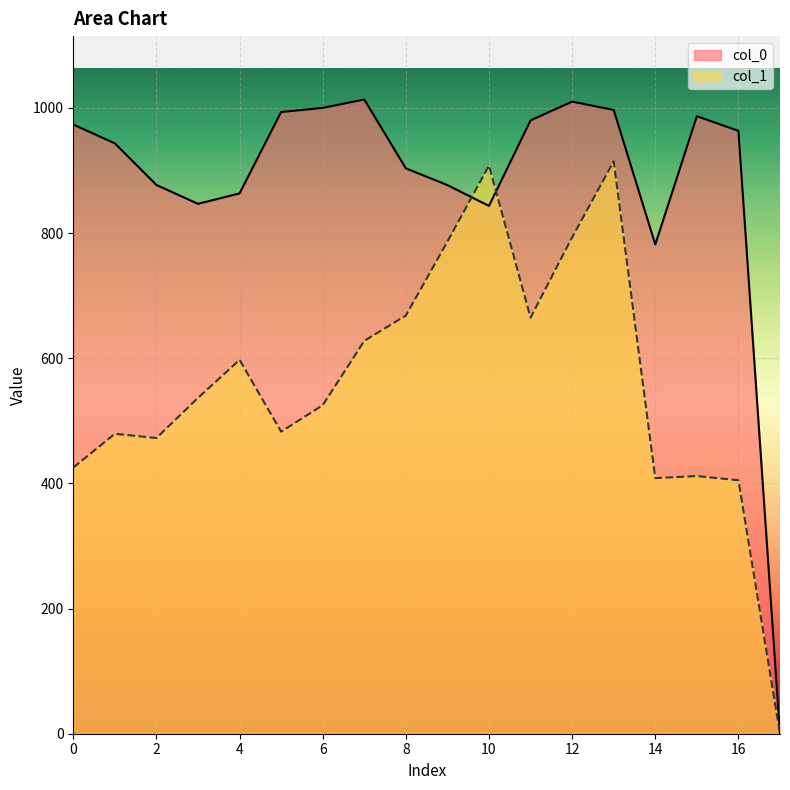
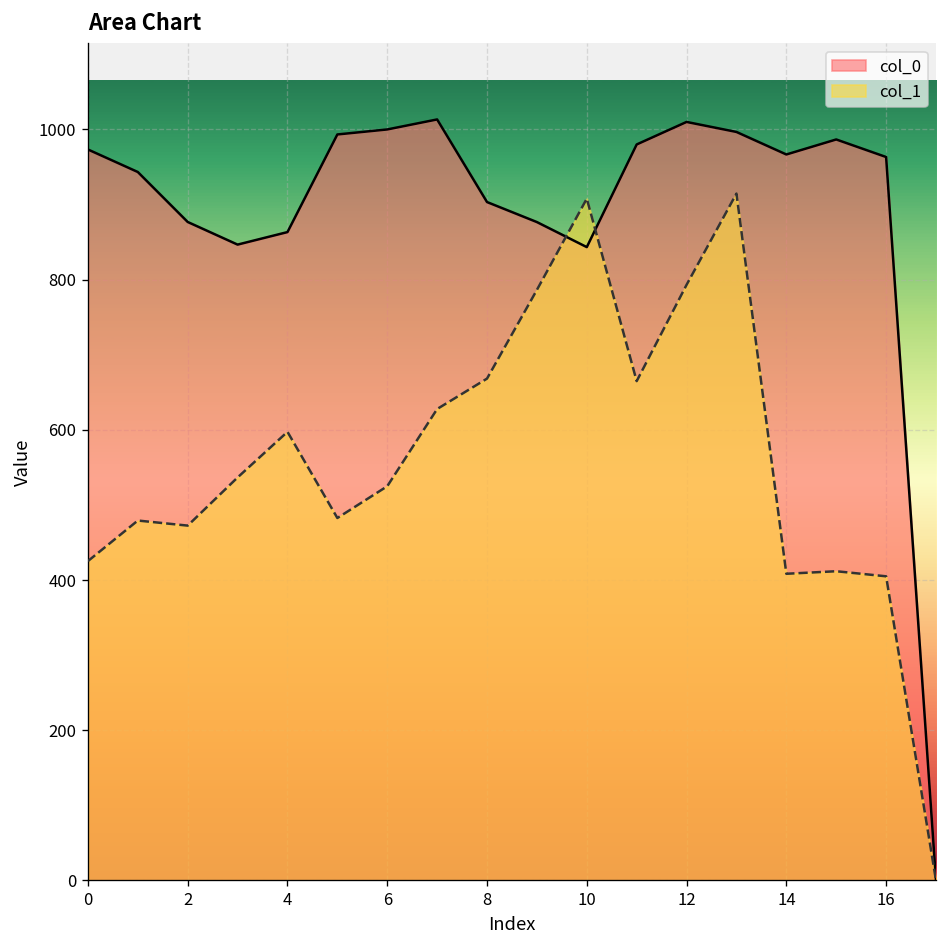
col_0, 14: 780 -> 970
